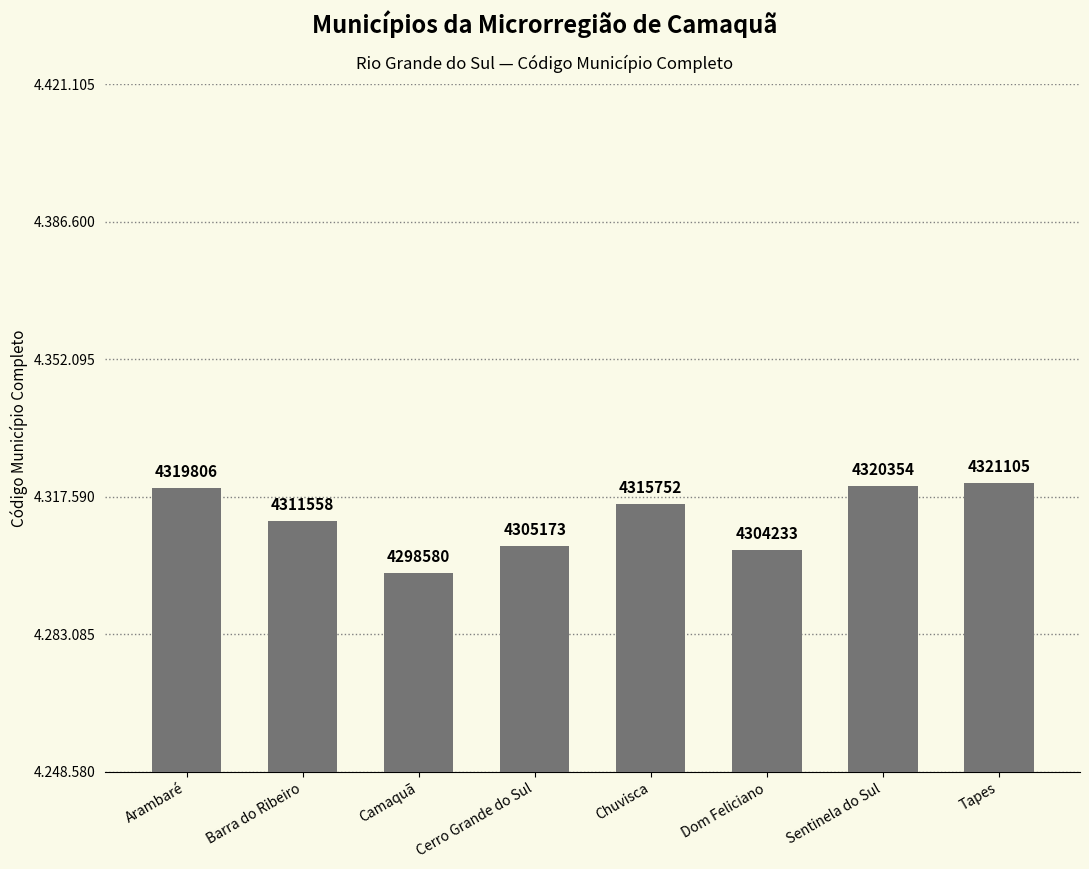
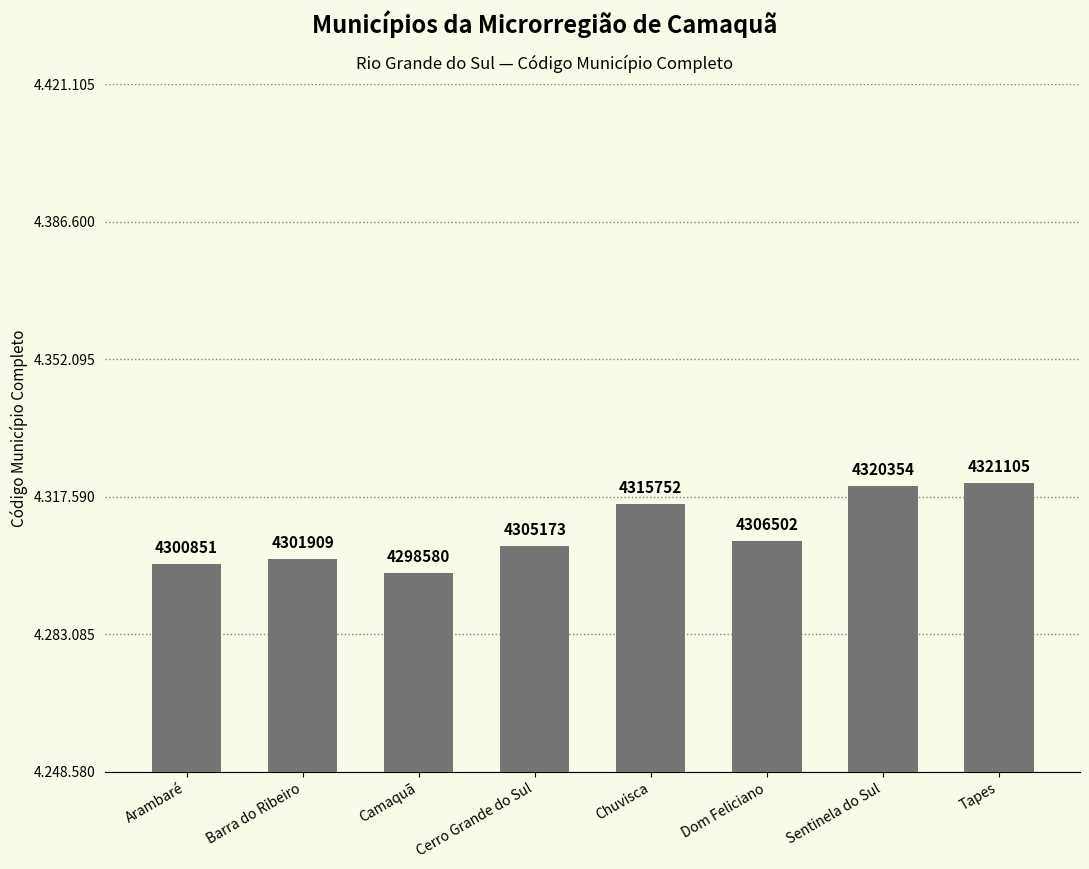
Arambaré: 4319806 -> 4300851
Barra do Ribeiro: 4311558 -> 4301909
Dom Feliciano: 4304233 -> 4306502
